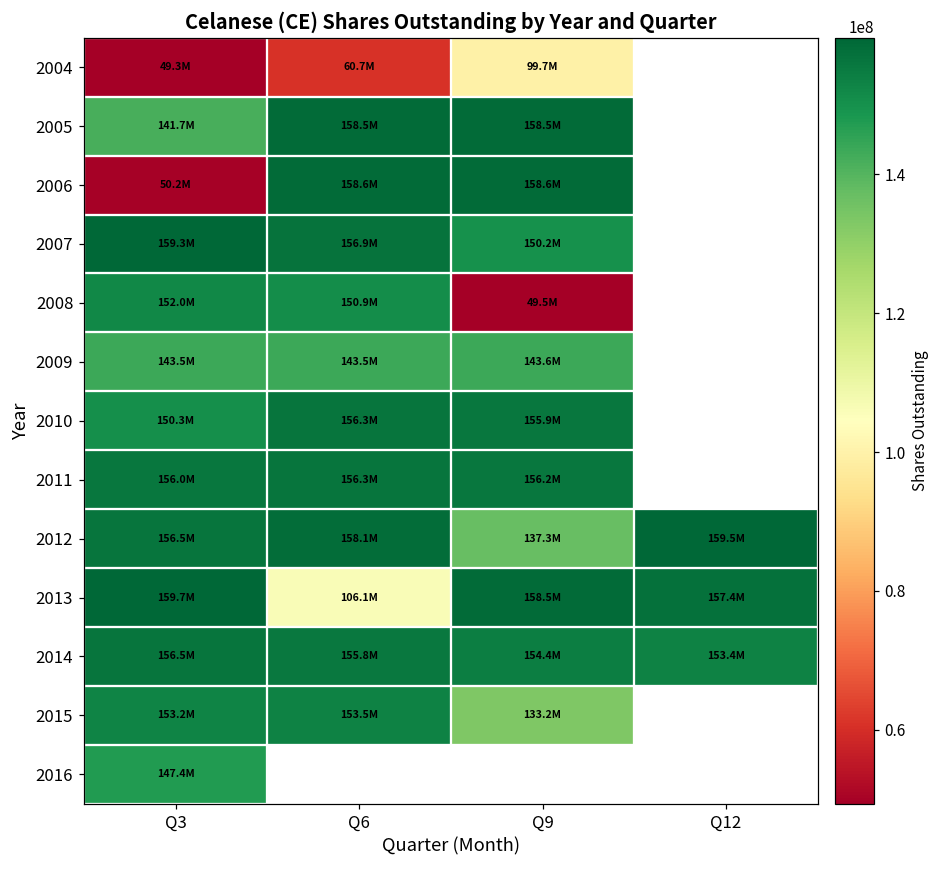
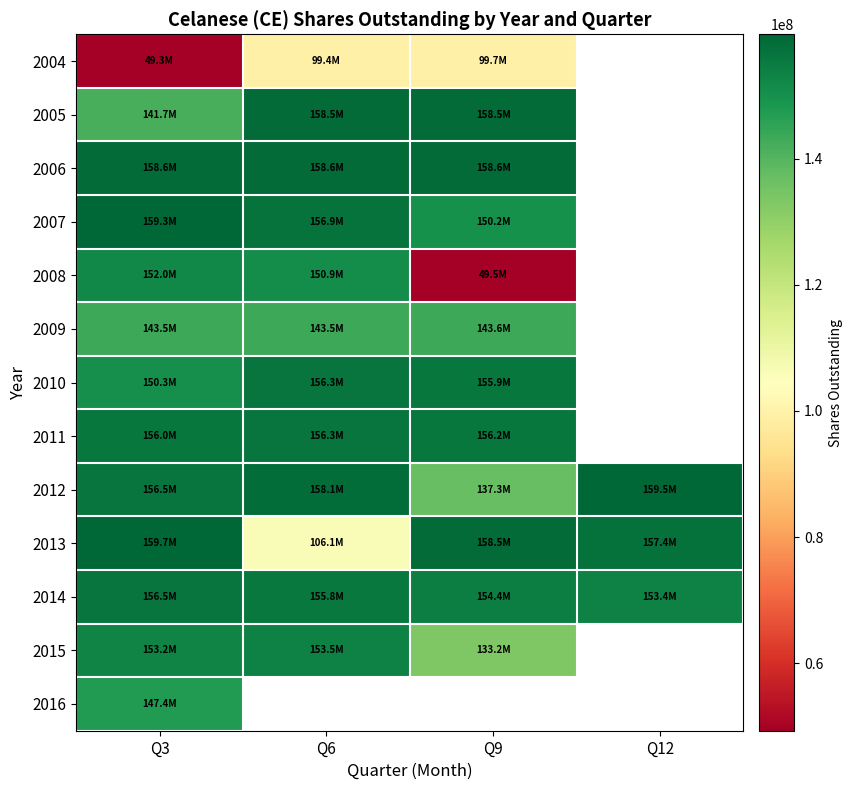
2004, Q6: 60.7M -> 99.4M
2006, Q3: 50.2M -> 158.6M
